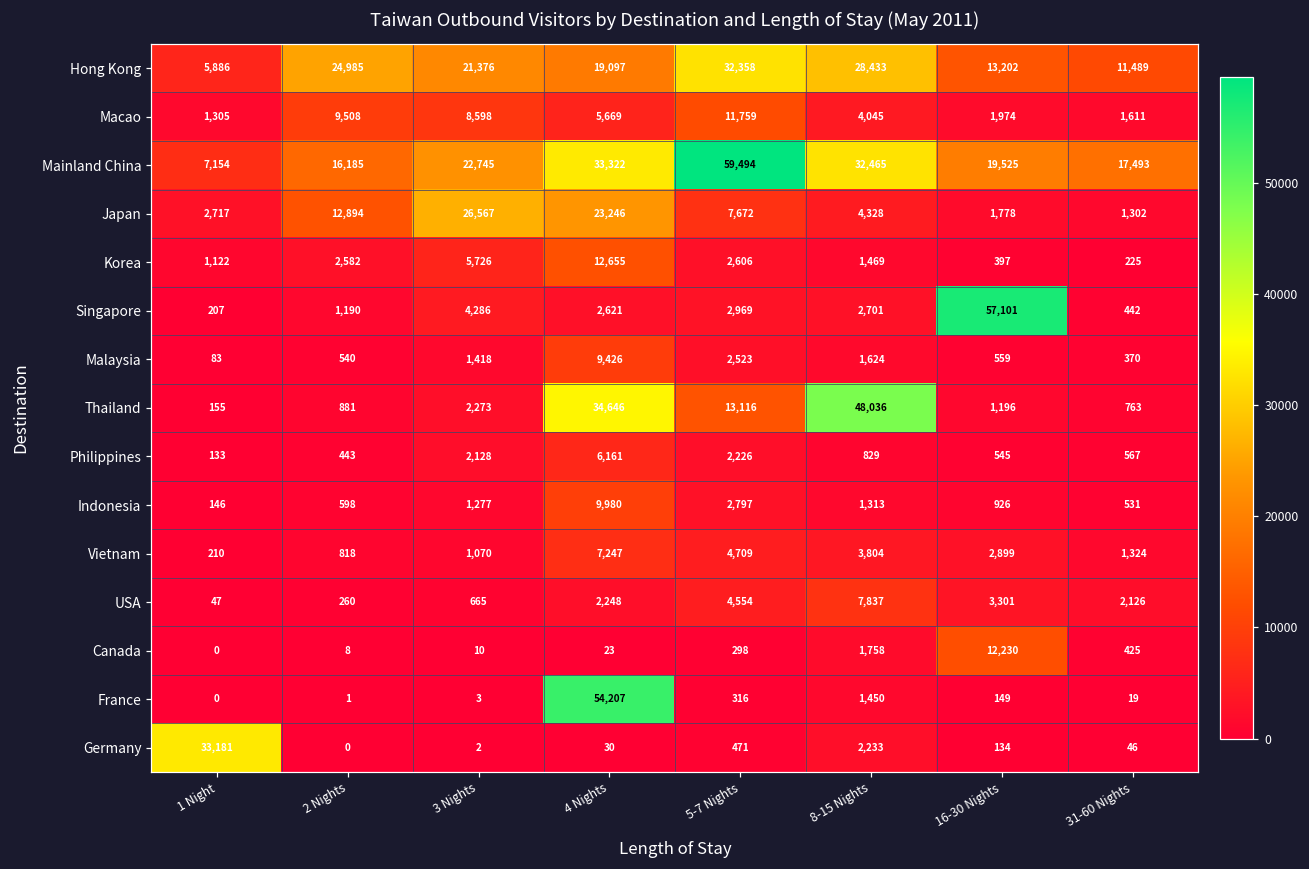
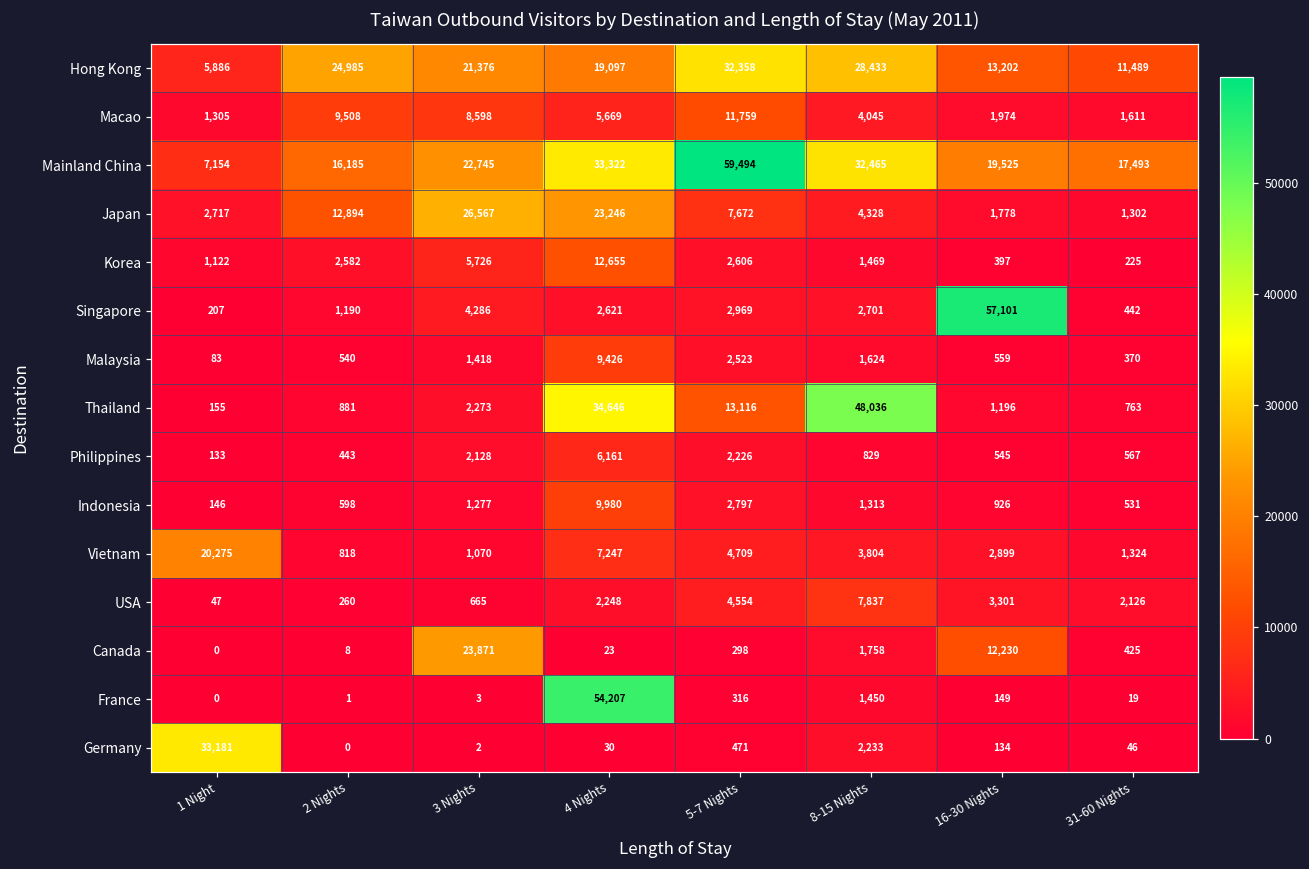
Vietnam, 1 Night: 210 -> 20,275
Canada, 3 Nights: 10 -> 23,871
